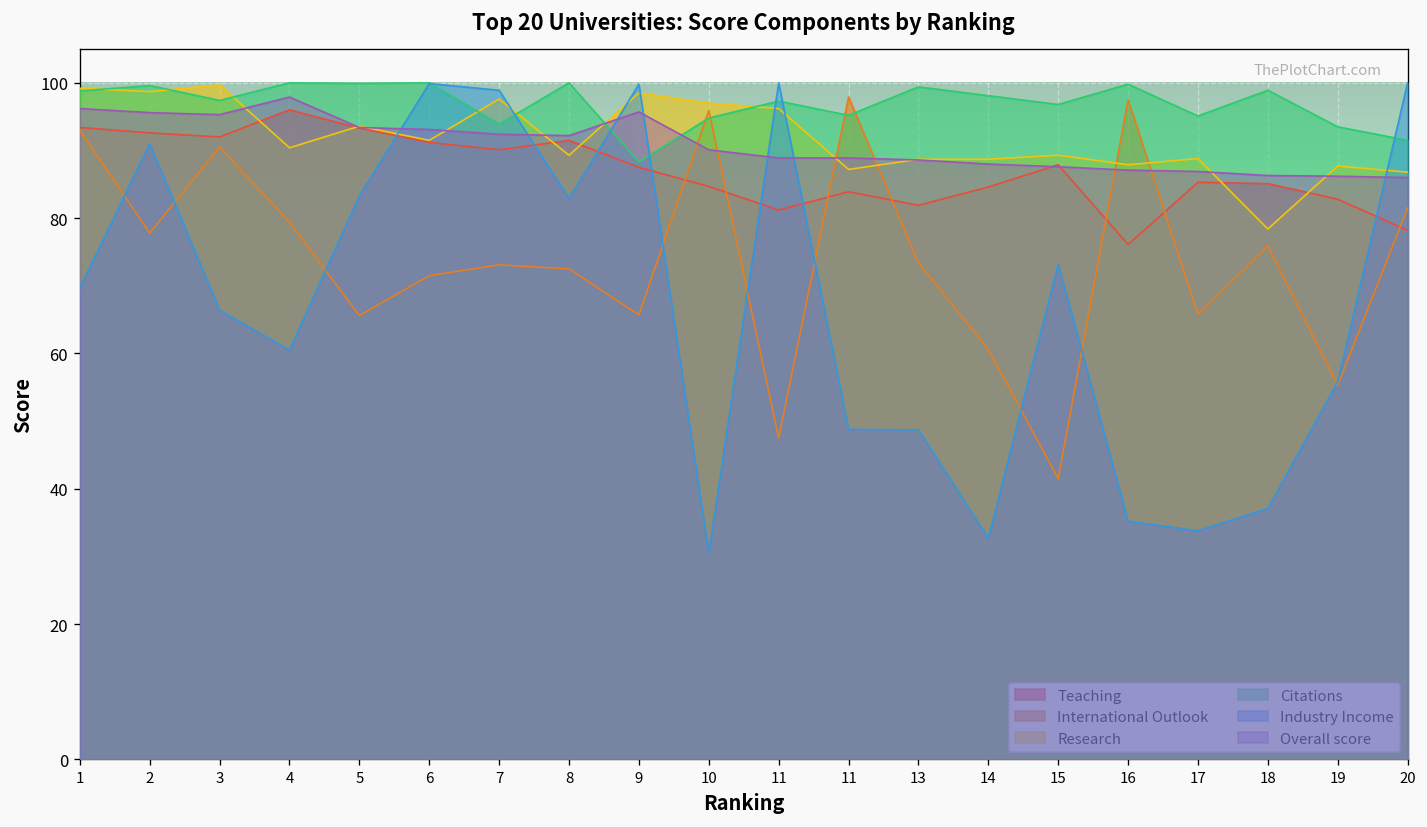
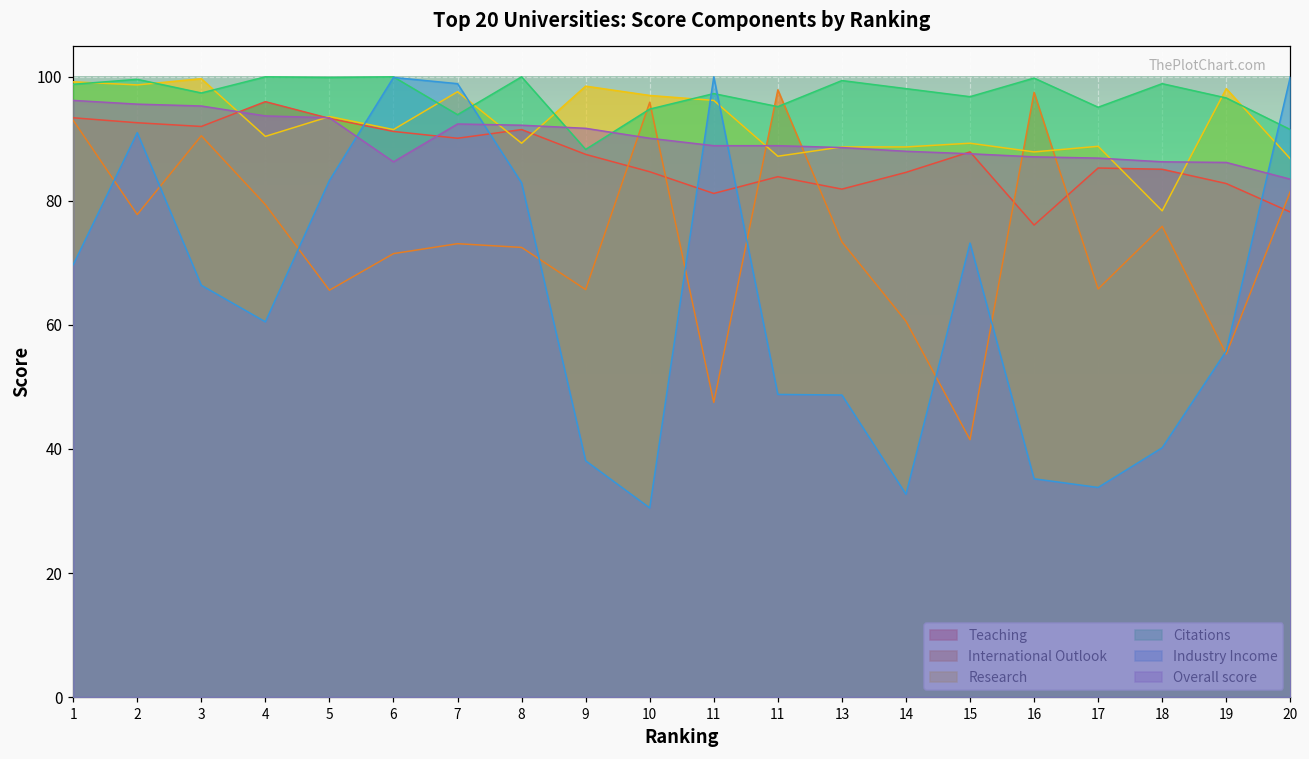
Overall score, 4: 98 -> 94
Overall score, 6: 93 -> 86
Industry Income, 9: 100 -> 38
Overall score, 9: 96 -> 92
Industry Income, 18: 37 -> 40
Research, 19: 88 -> 98
Citations, 19: 94 -> 97
Overall score, 20: 86 -> 84
